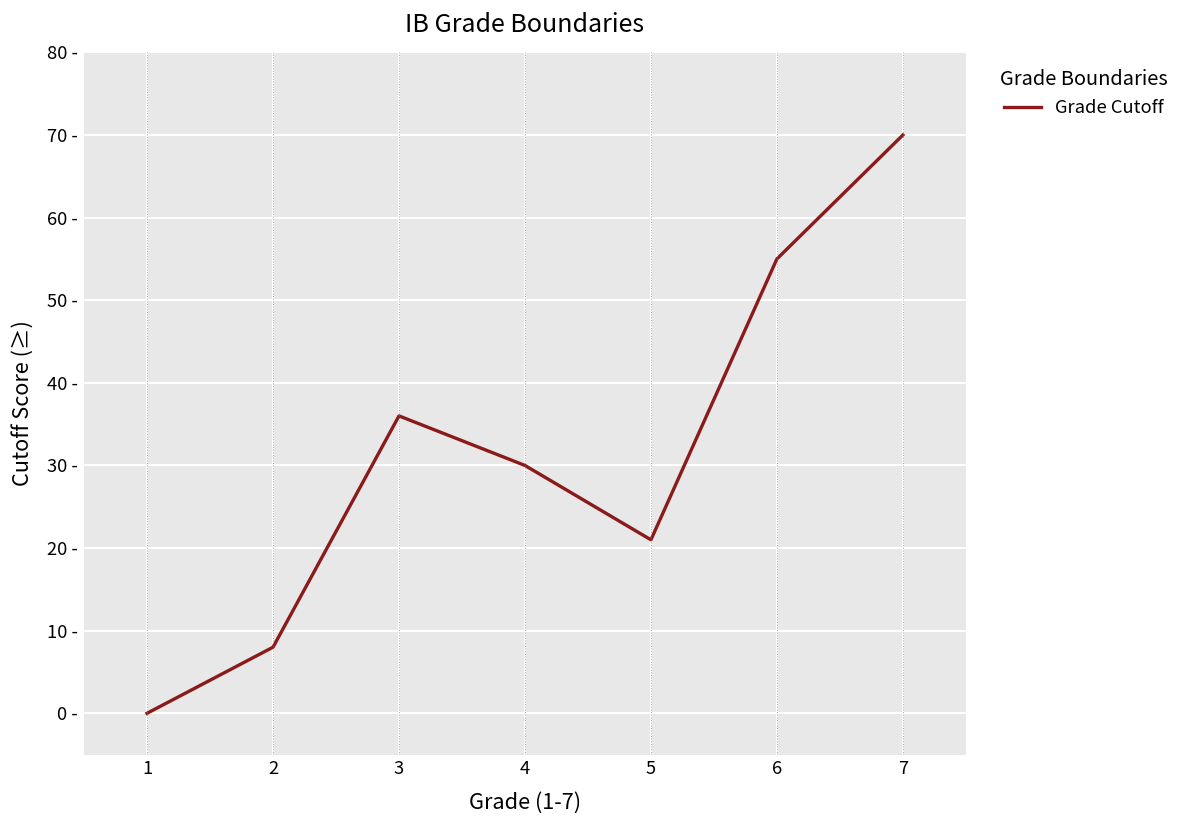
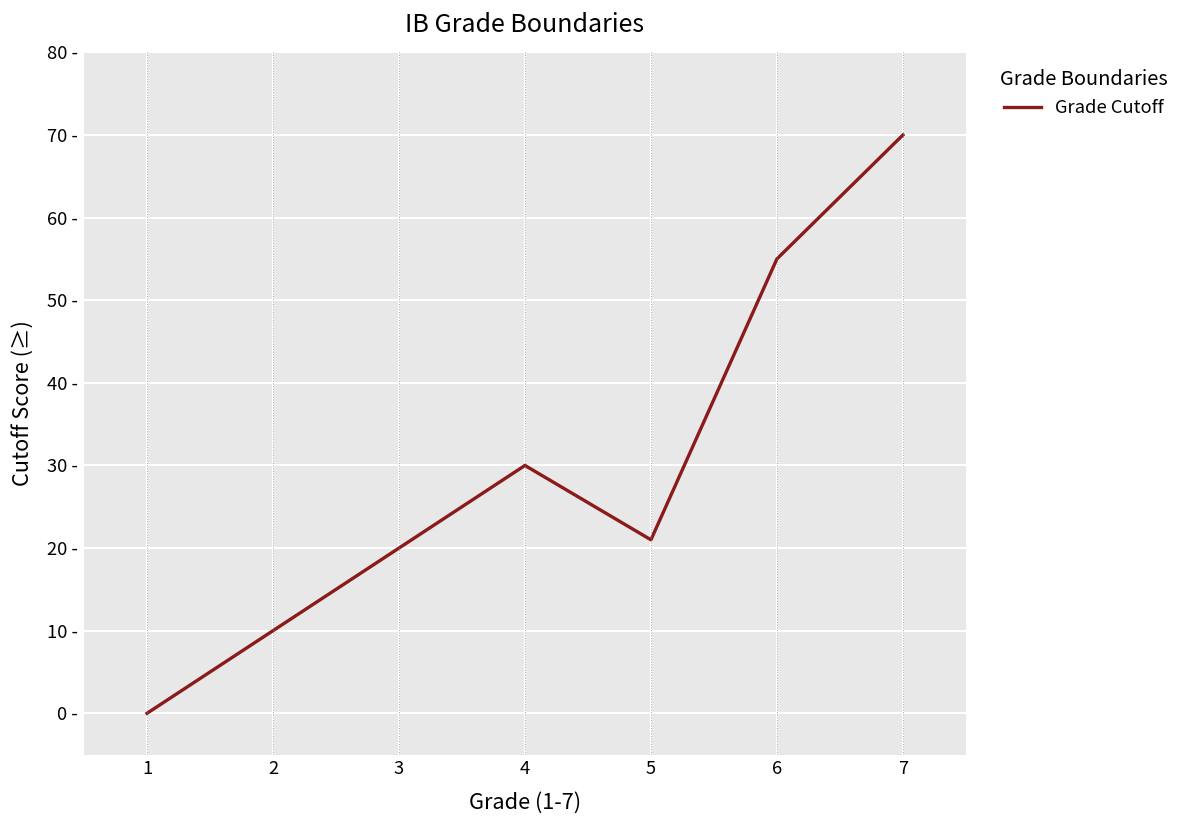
2: 8 - -> 10 -
3: 36 - -> 20 -
